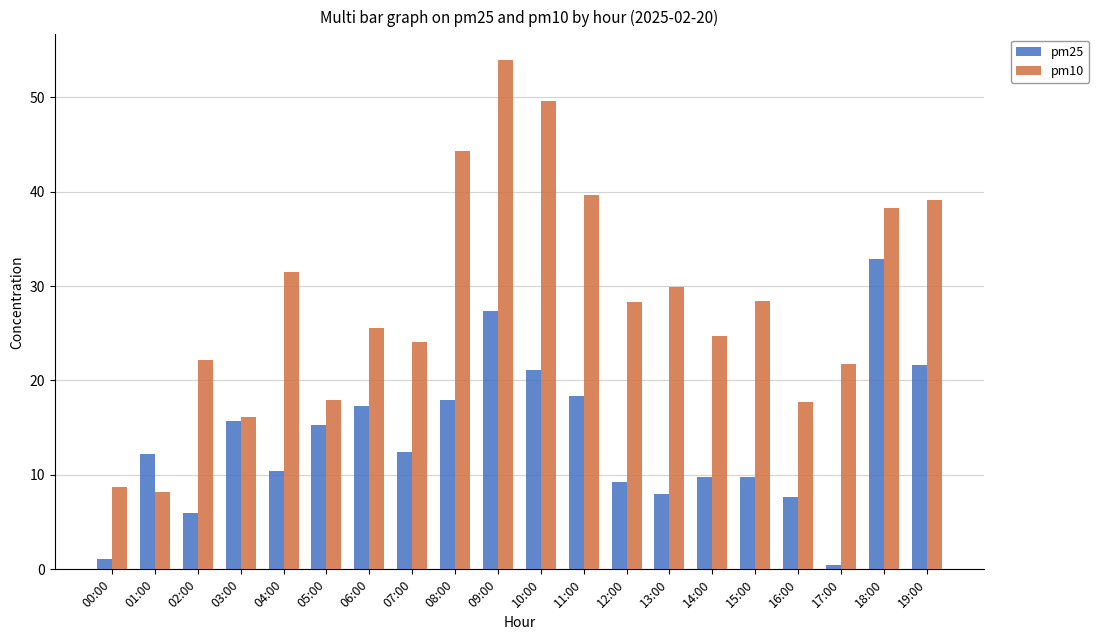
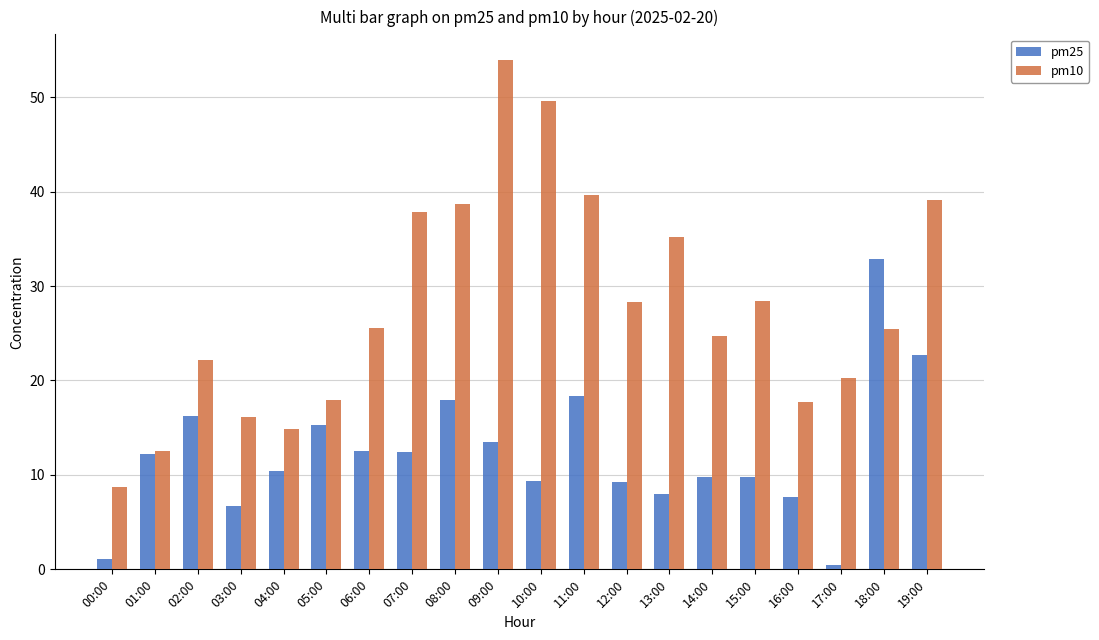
pm10, 01:00: 8 -> 12
pm25, 02:00: 6 -> 16
pm25, 03:00: 16 -> 7
pm10, 04:00: 32 -> 15
pm25, 06:00: 17 -> 13
pm10, 07:00: 24 -> 38
pm10, 08:00: 44 -> 39
pm25, 09:00: 27 -> 13
pm25, 10:00: 21 -> 9
pm10, 13:00: 30 -> 35
pm10, 17:00: 22 -> 20
pm10, 18:00: 38 -> 25
pm25, 19:00: 22 -> 23
